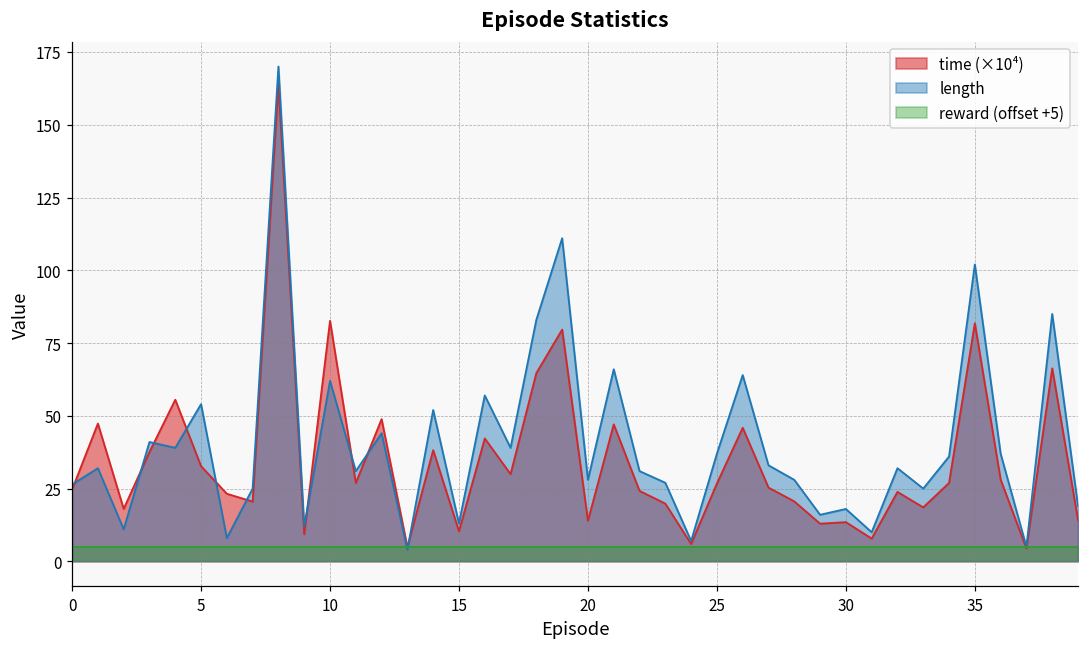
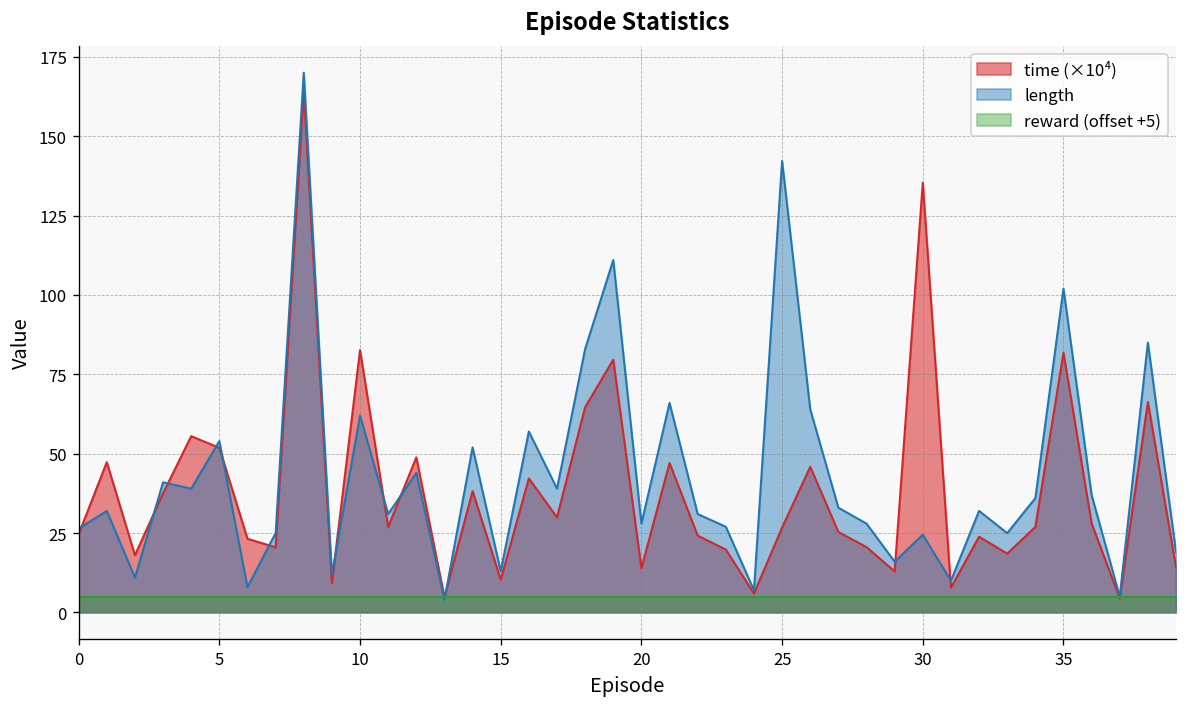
time (×10⁴), 5: 33 -> 52
length, 25: 37 -> 142
time (×10⁴), 30: 13 -> 135
length, 30: 18 -> 25
